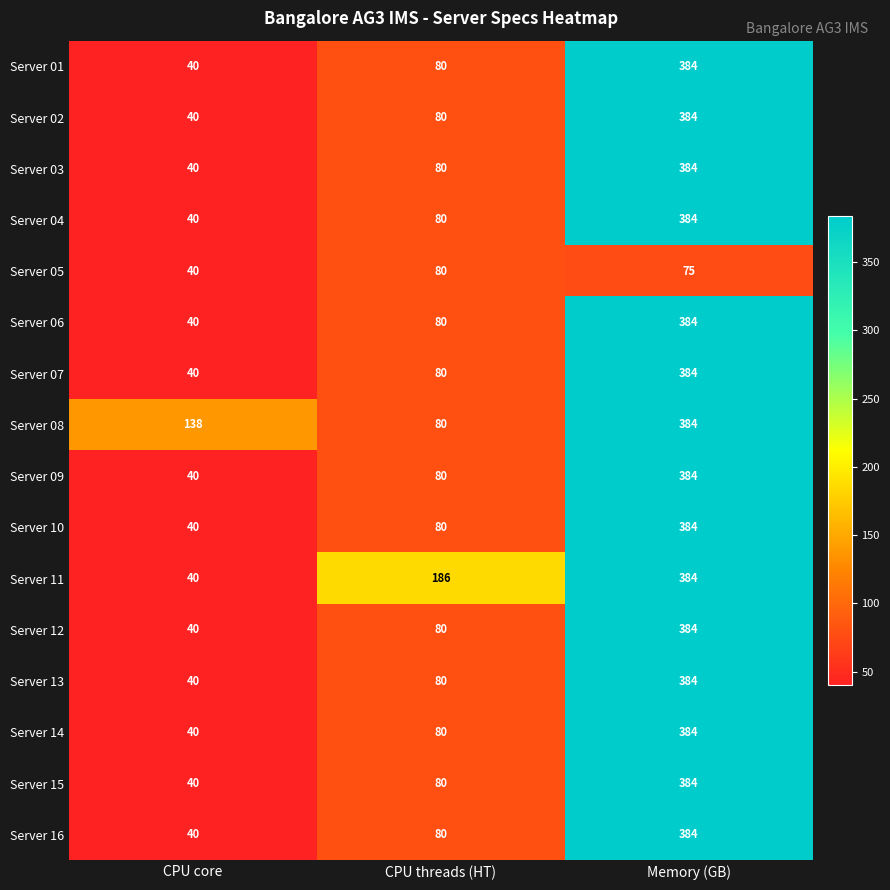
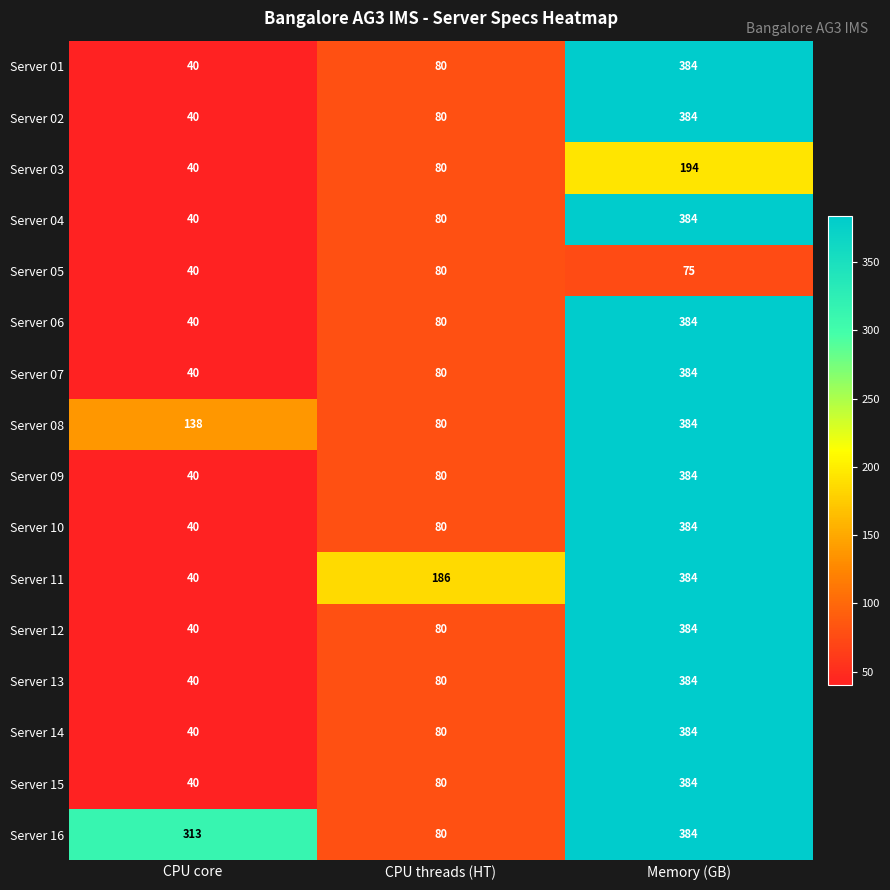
Server 03, Memory (GB): 384 -> 194
Server 16, CPU core: 40 -> 313
